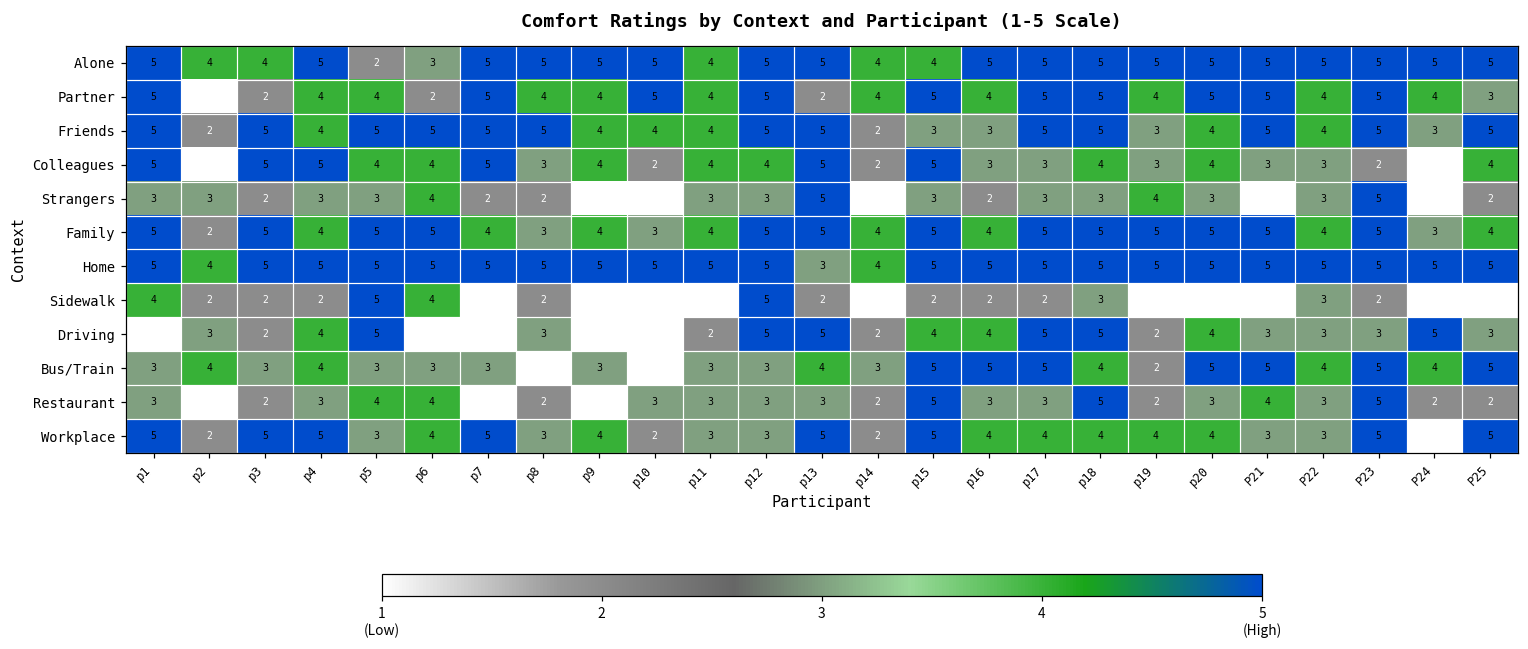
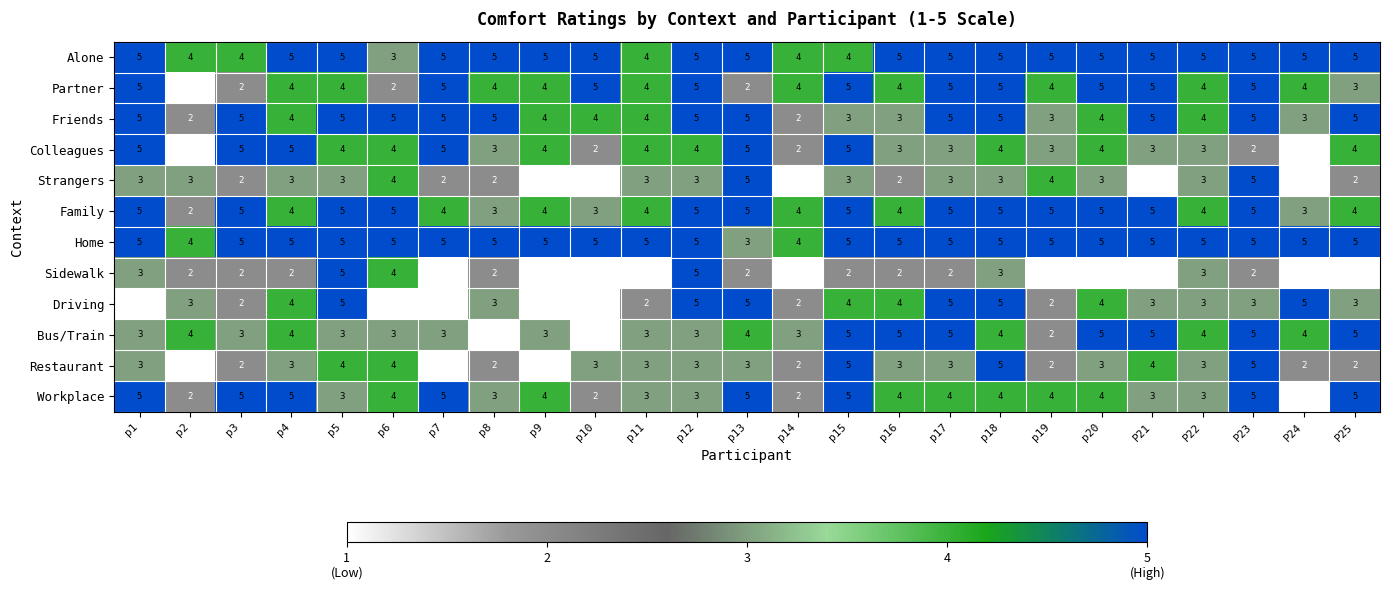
Alone, p5: 2 -> 5
Sidewalk, p1: 4 -> 3
